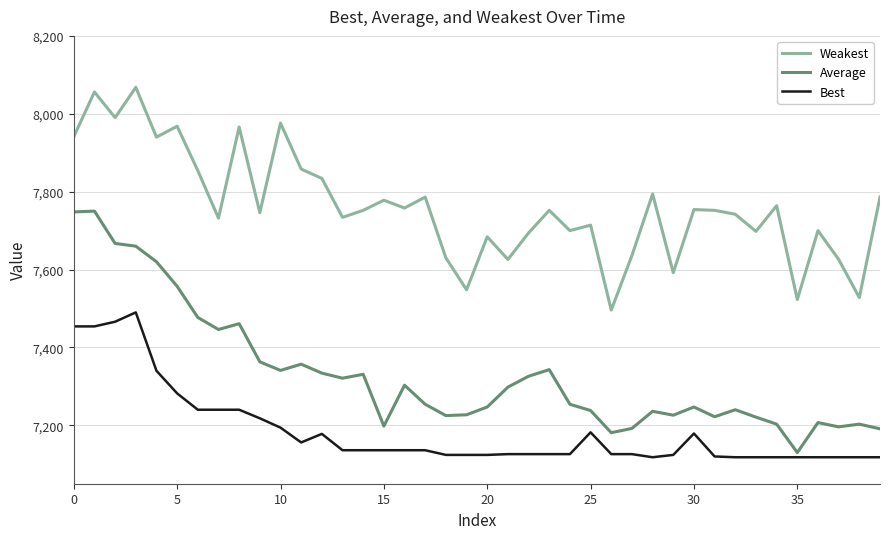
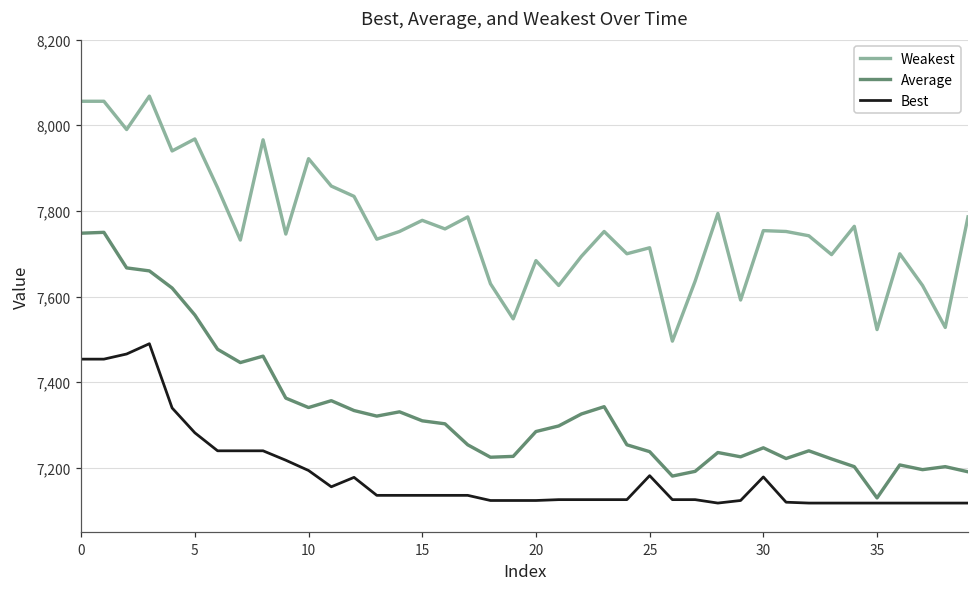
Weakest, 0: 7,940 -> 8,060
Weakest, 10: 7,980 -> 7,920
Average, 15: 7,200 -> 7,310
Average, 20: 7,250 -> 7,290
